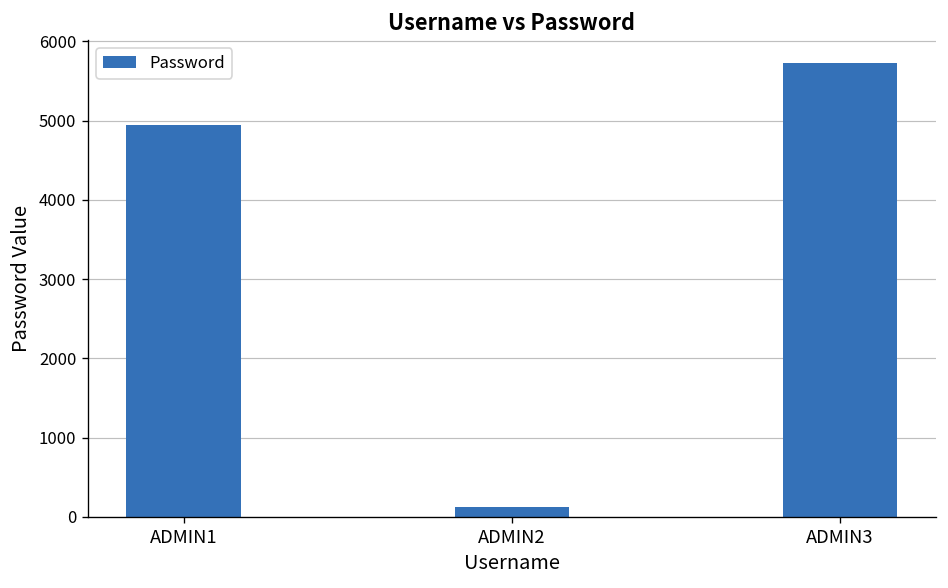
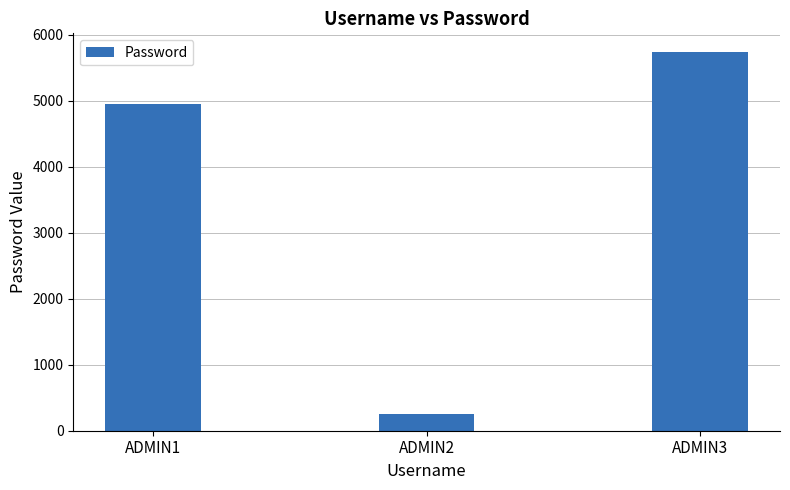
ADMIN2: 100 -> 300
